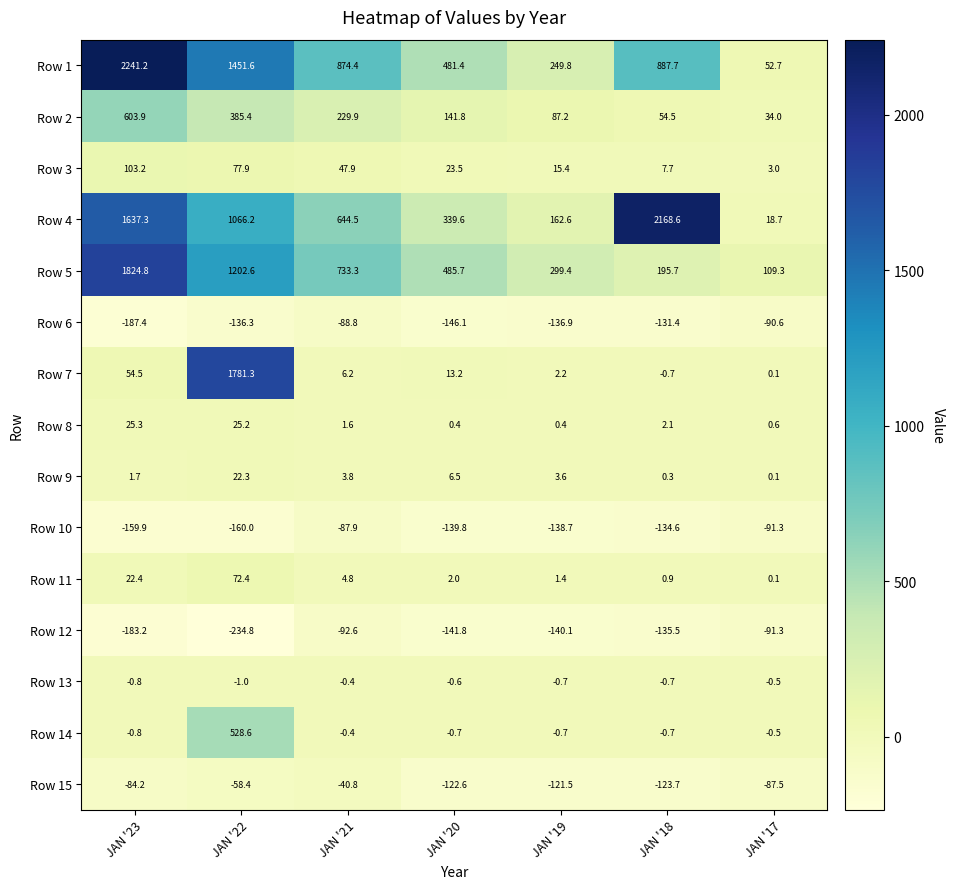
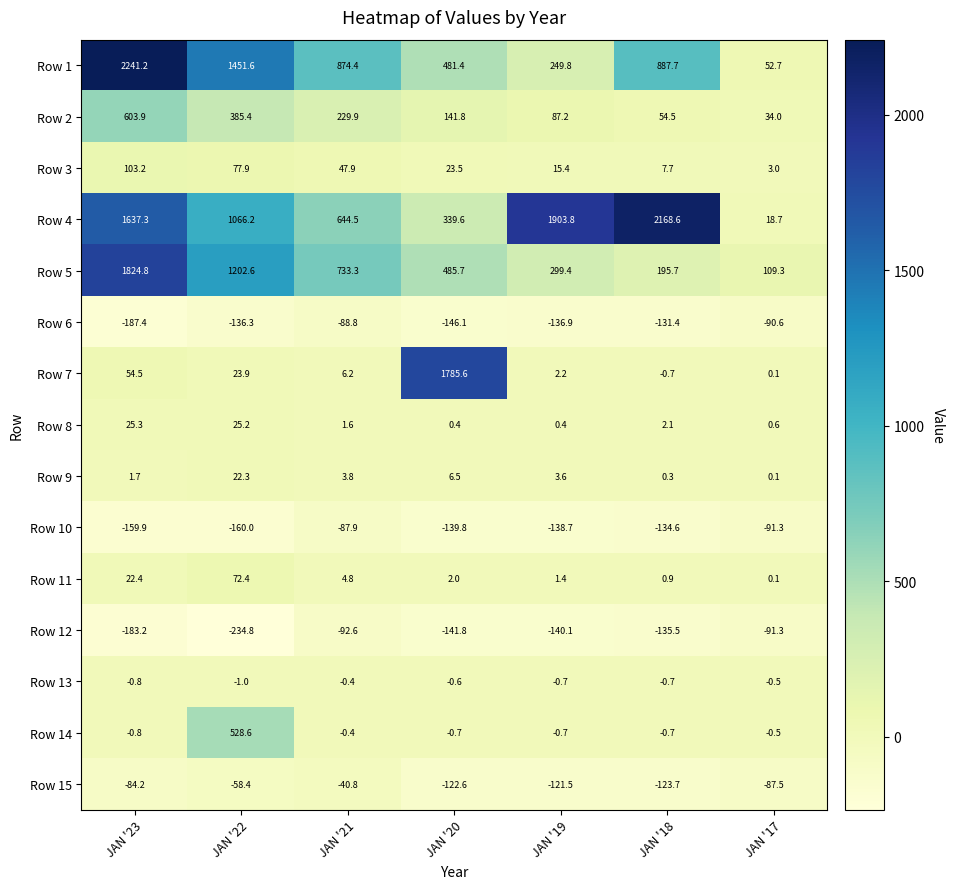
Row 4, JAN '19: 162.6 -> 1903.8
Row 7, JAN '22: 1781.3 -> 23.9
Row 7, JAN '20: 13.2 -> 1785.6
